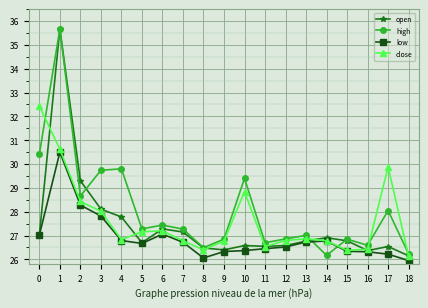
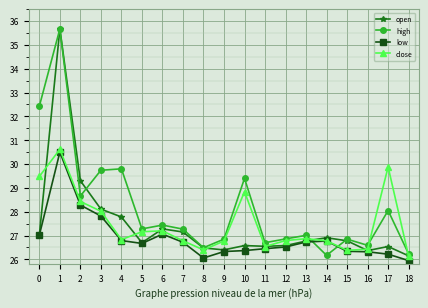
high, 0: 30.4 -> 32.4
close, 0: 32.4 -> 29.5
